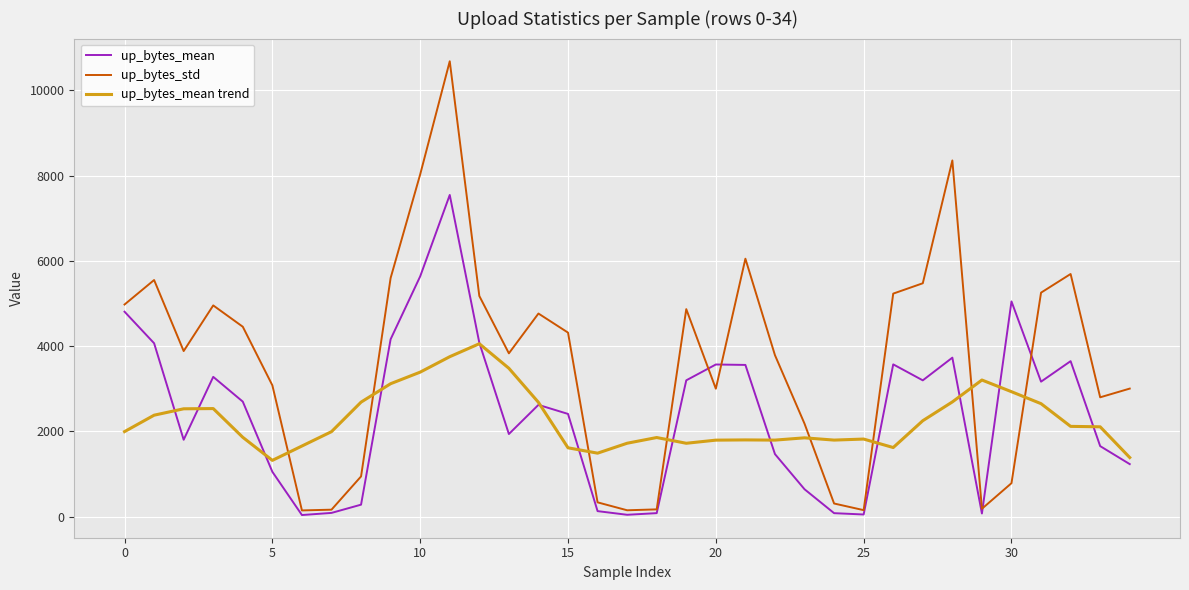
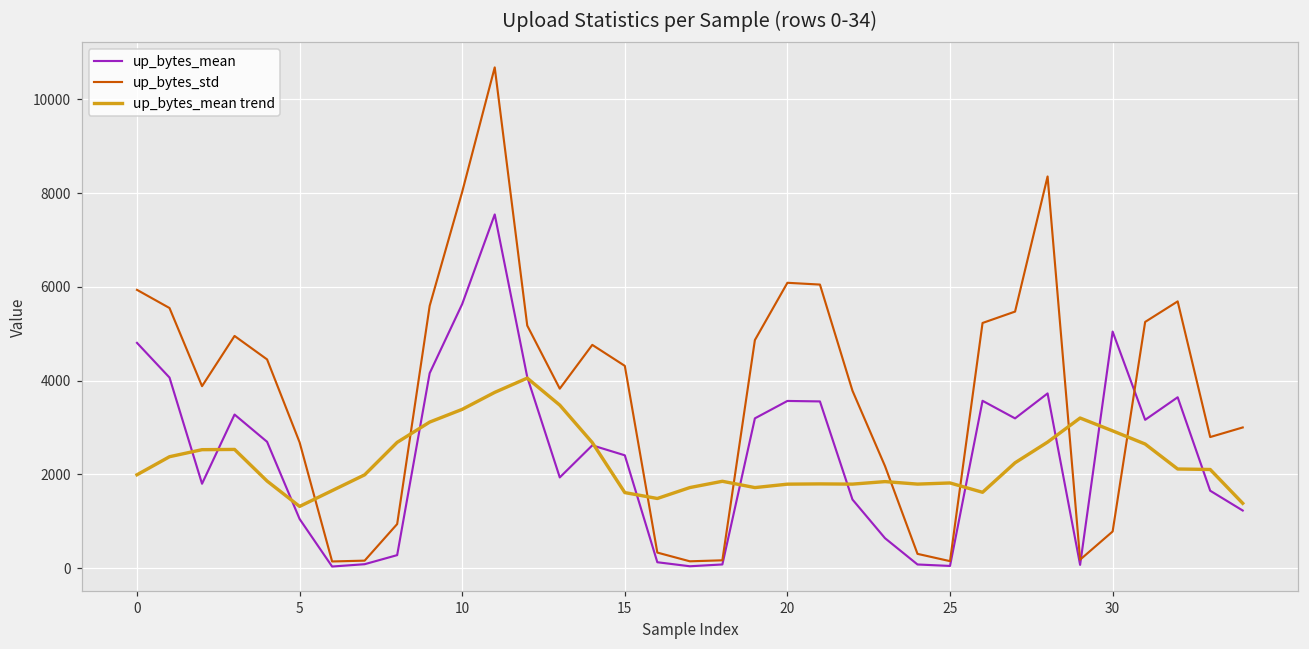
up_bytes_std, 0: 5000 -> 5900
up_bytes_std, 5: 3100 -> 2700
up_bytes_std, 20: 3000 -> 6100
